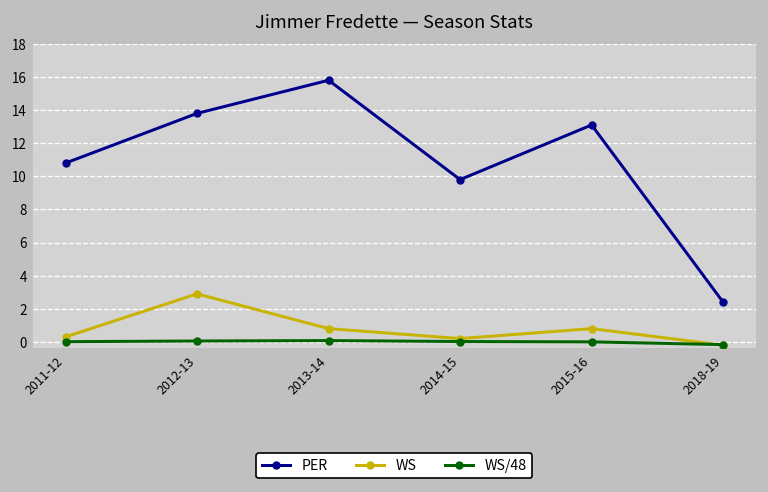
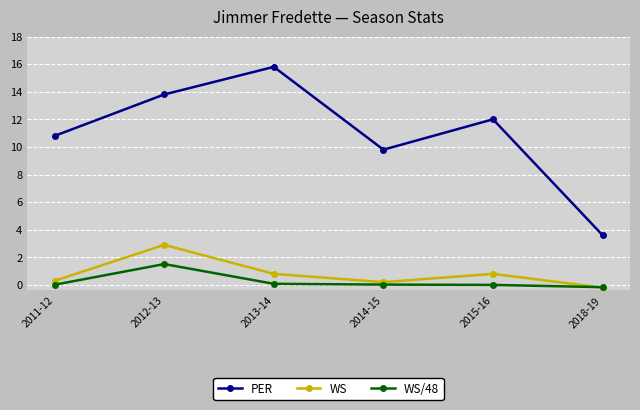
WS/48, 2012-13: 0.1 -> 1.5
PER, 2015-16: 13.1 -> 12.0
PER, 2018-19: 2.4 -> 3.6
